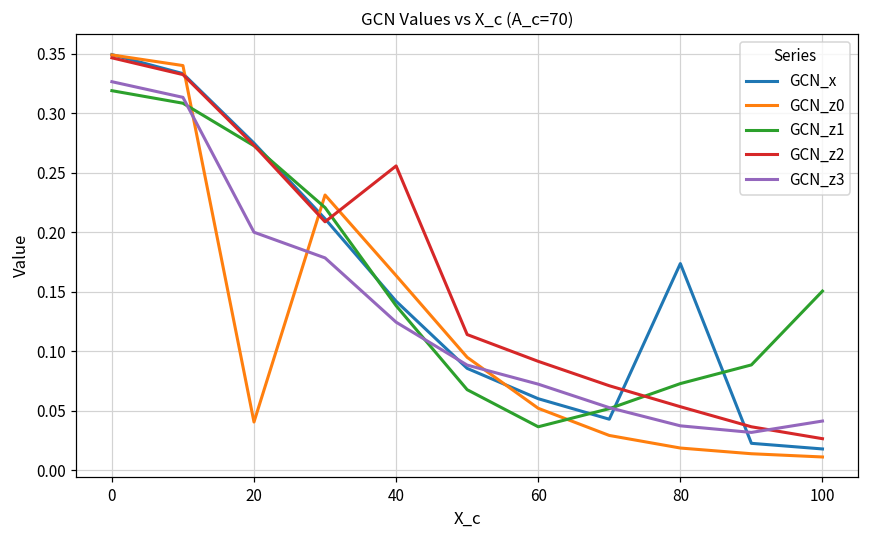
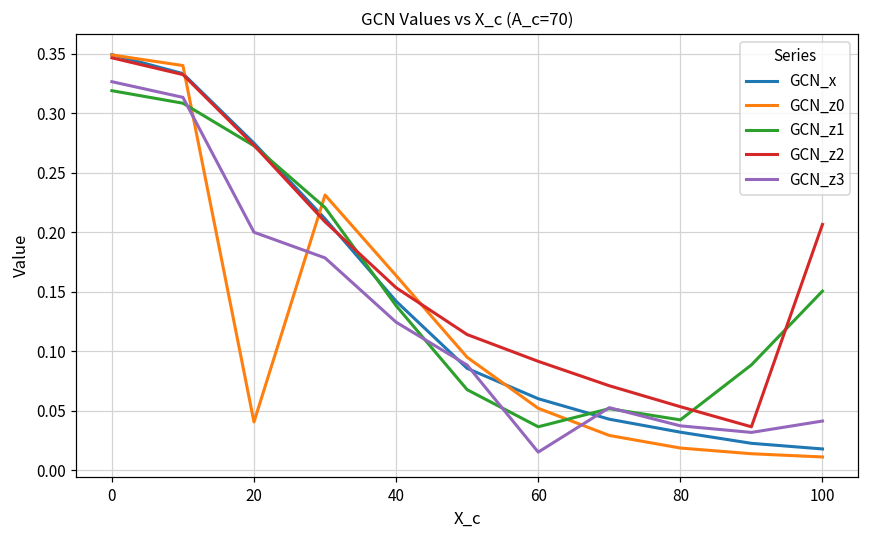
GCN_z2, 40: 0.256 -> 0.153
GCN_z3, 60: 0.072 -> 0.015
GCN_x, 80: 0.174 -> 0.032
GCN_z1, 80: 0.073 -> 0.042
GCN_z2, 100: 0.026 -> 0.207
